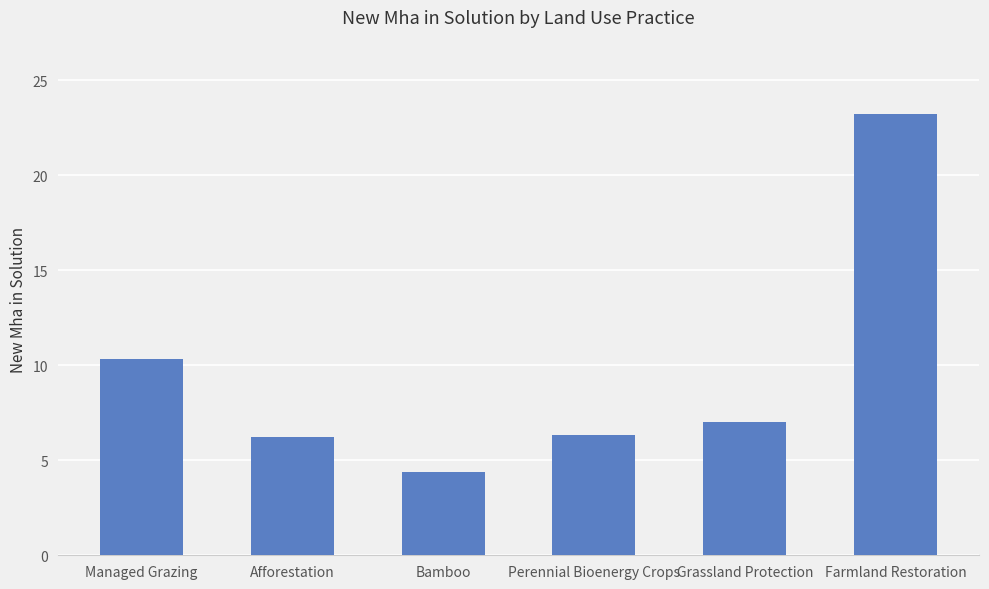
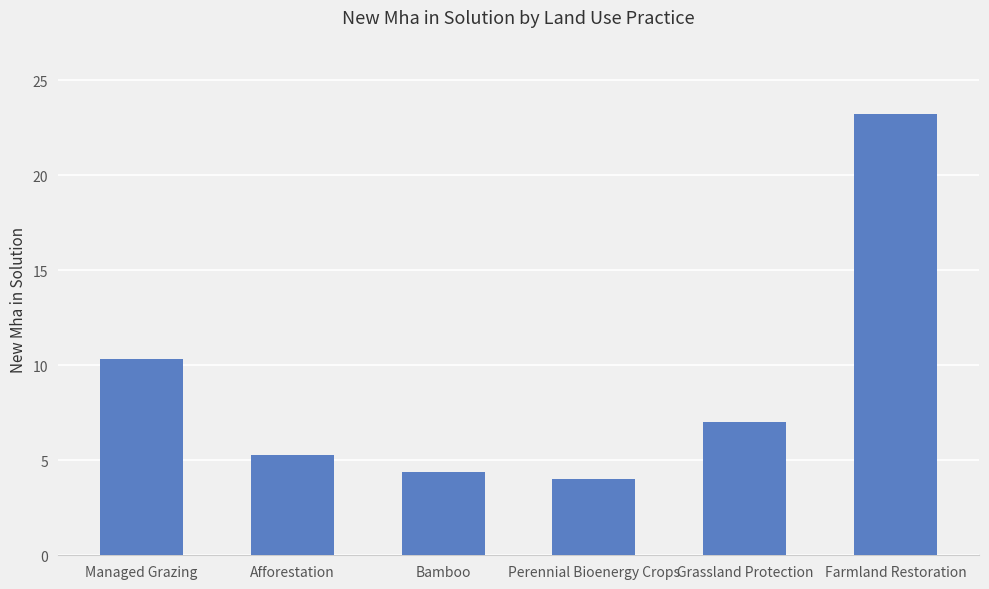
Afforestation: 6.2 -> 5.3
Perennial Bioenergy Crops: 6.4 -> 4.0
